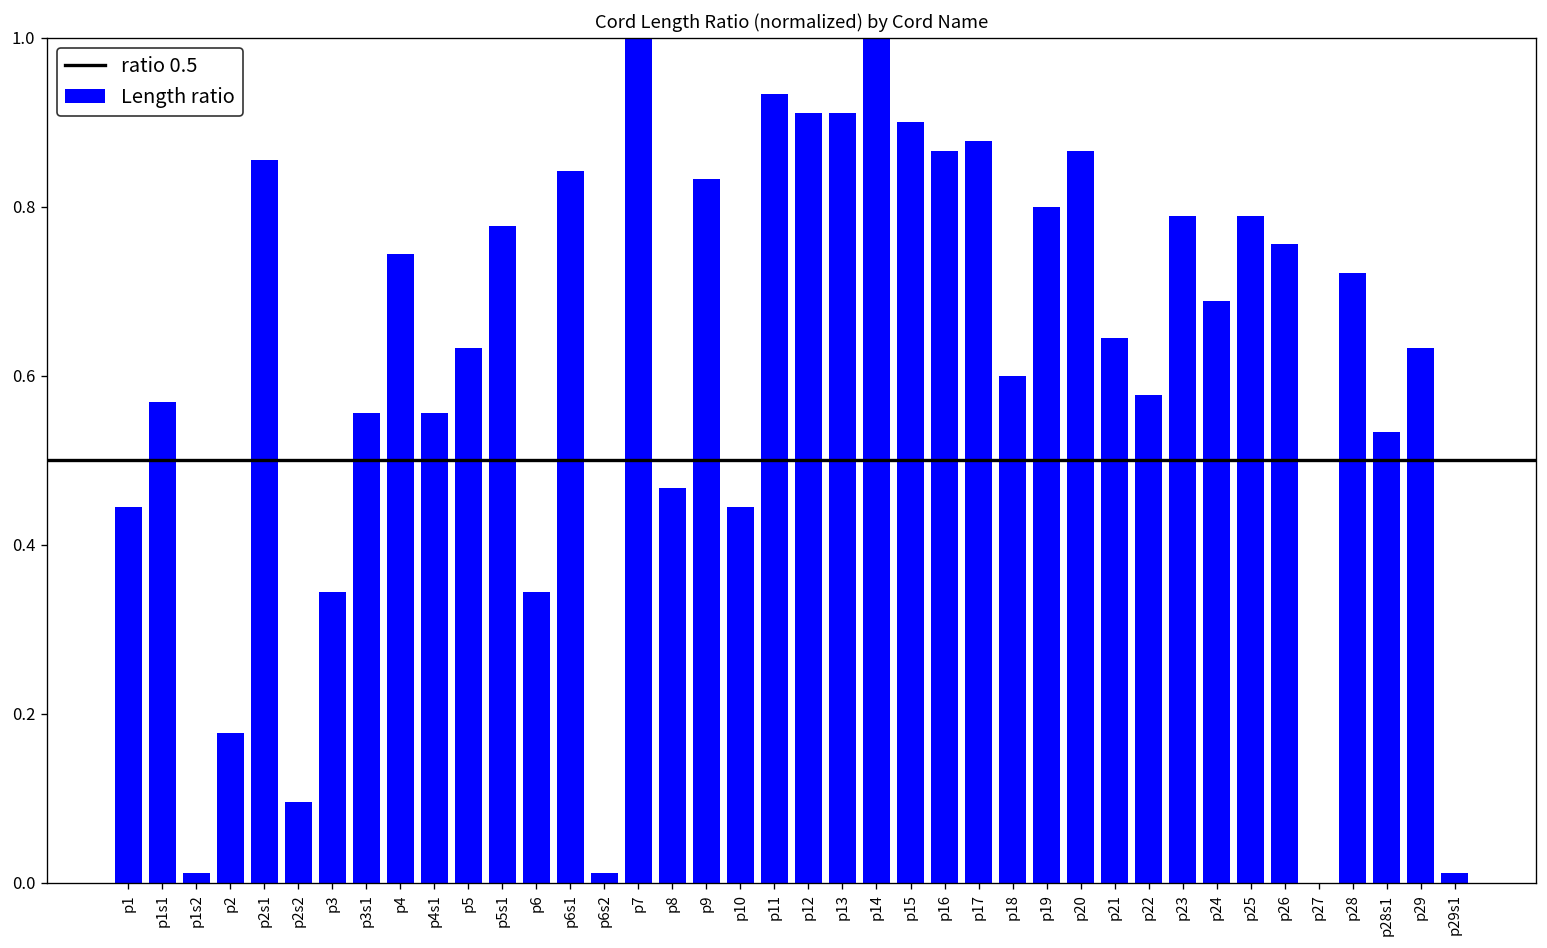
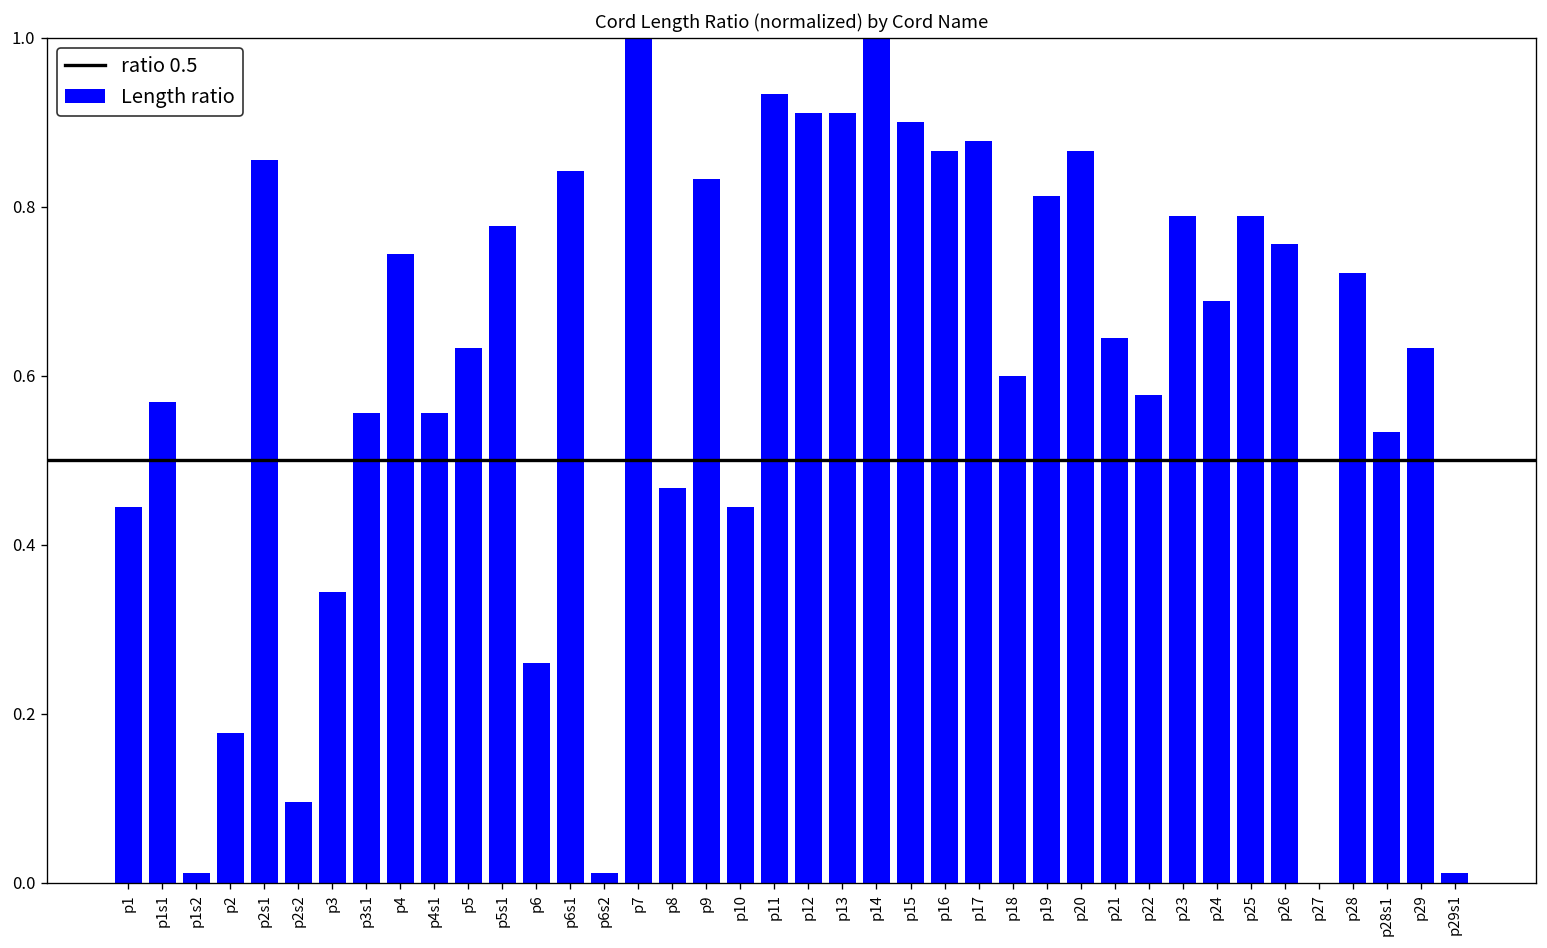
p6: 0.34 -> 0.26
p19: 0.80 -> 0.81
